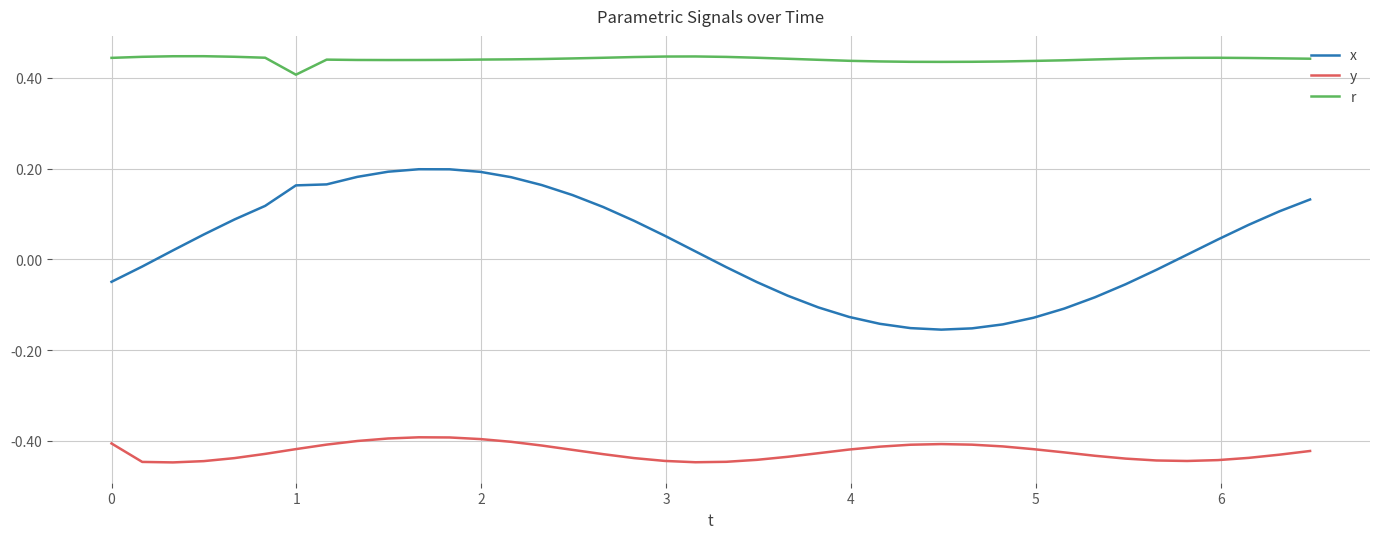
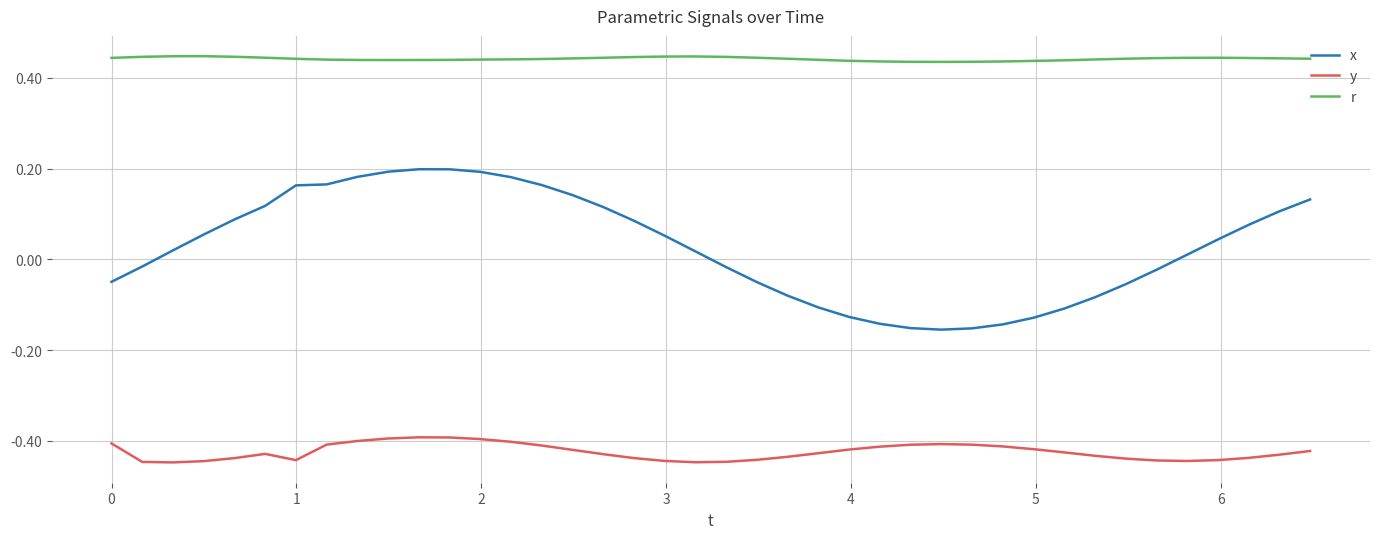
y, 1: -0.42 -> -0.44
r, 1: 0.41 -> 0.44
